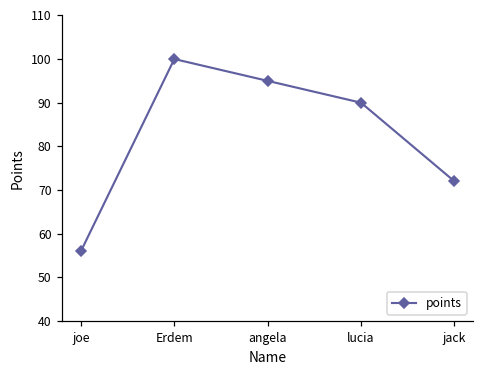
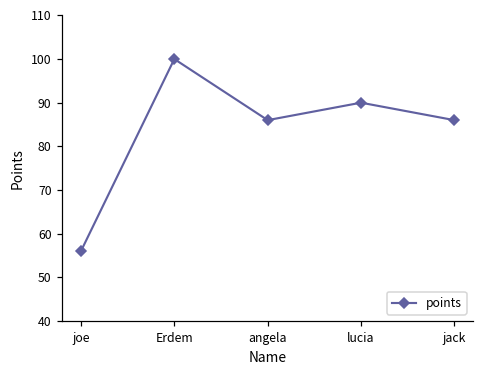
angela: 95 -> 86
jack: 72 -> 86
